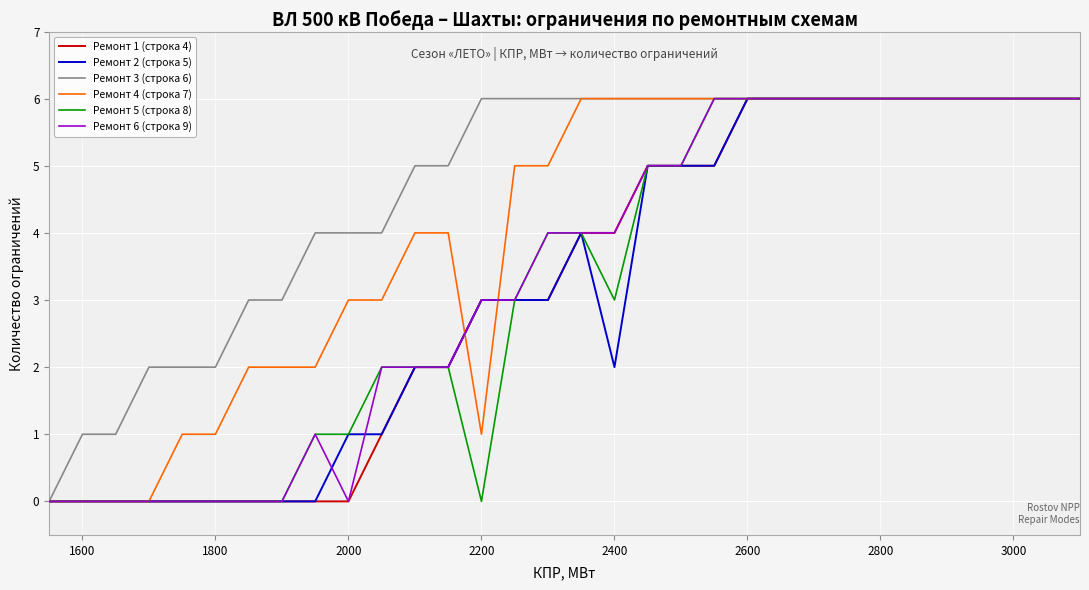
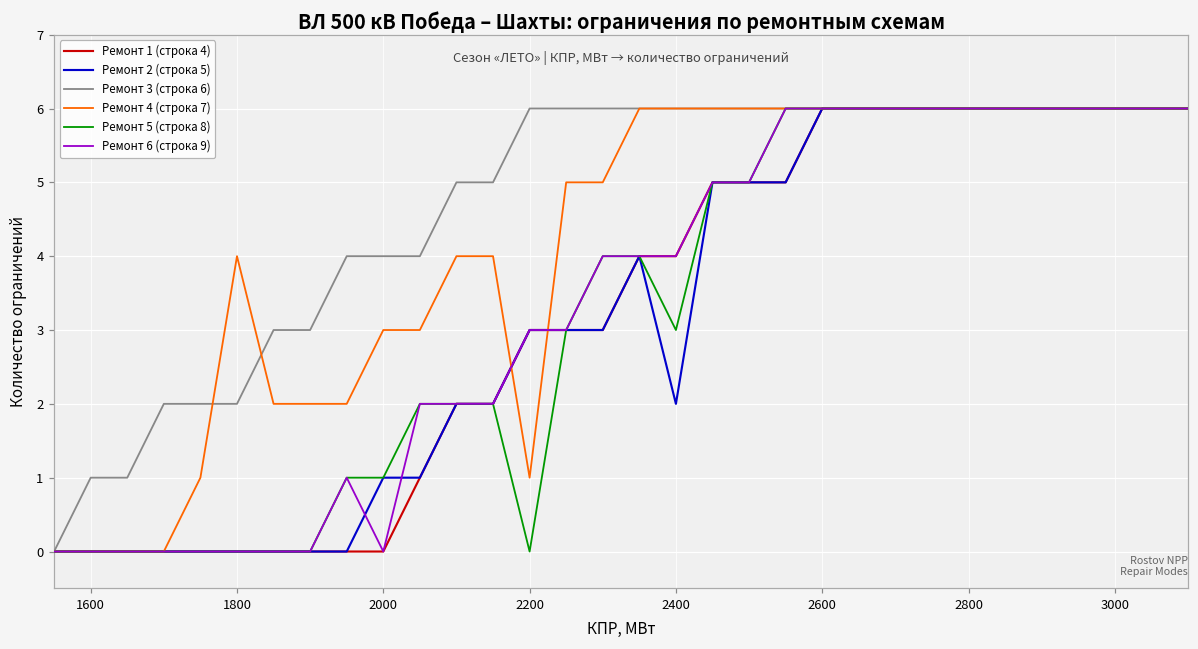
Ремонт 4 (строка 7), 1800: 1 -> 4
